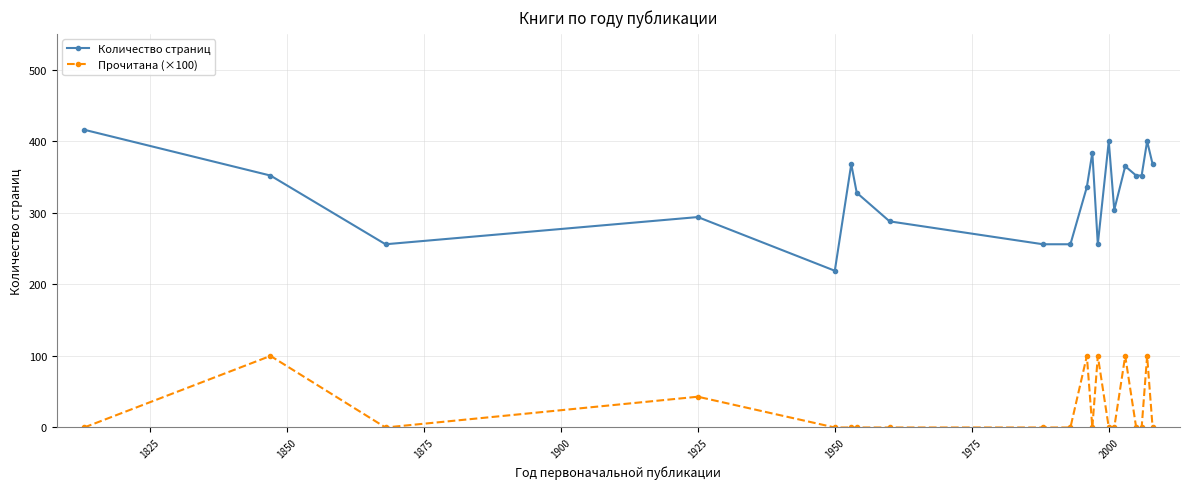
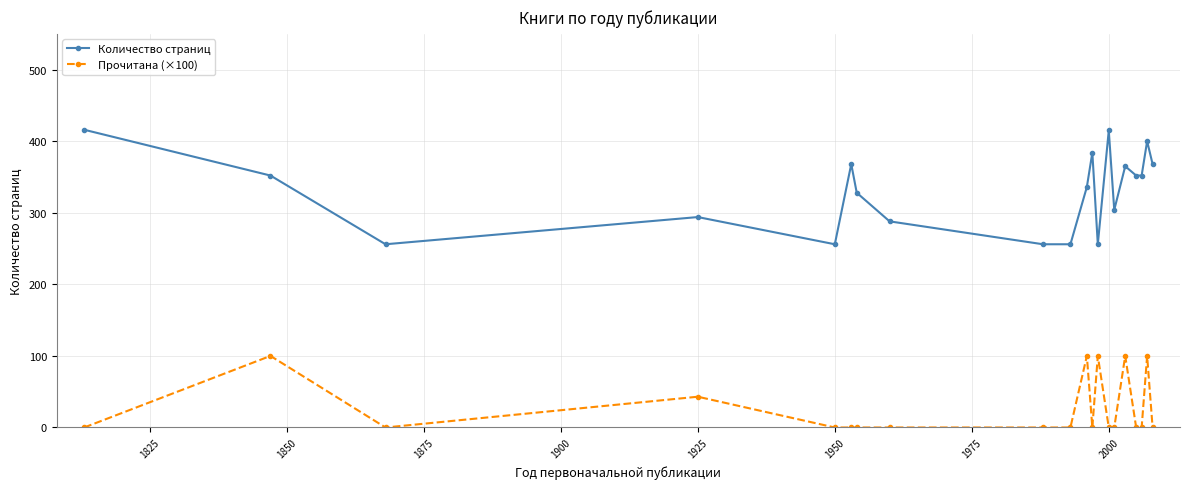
Количество страниц, 1950: 220 -> 260
Количество страниц, 2000: 400 -> 420
